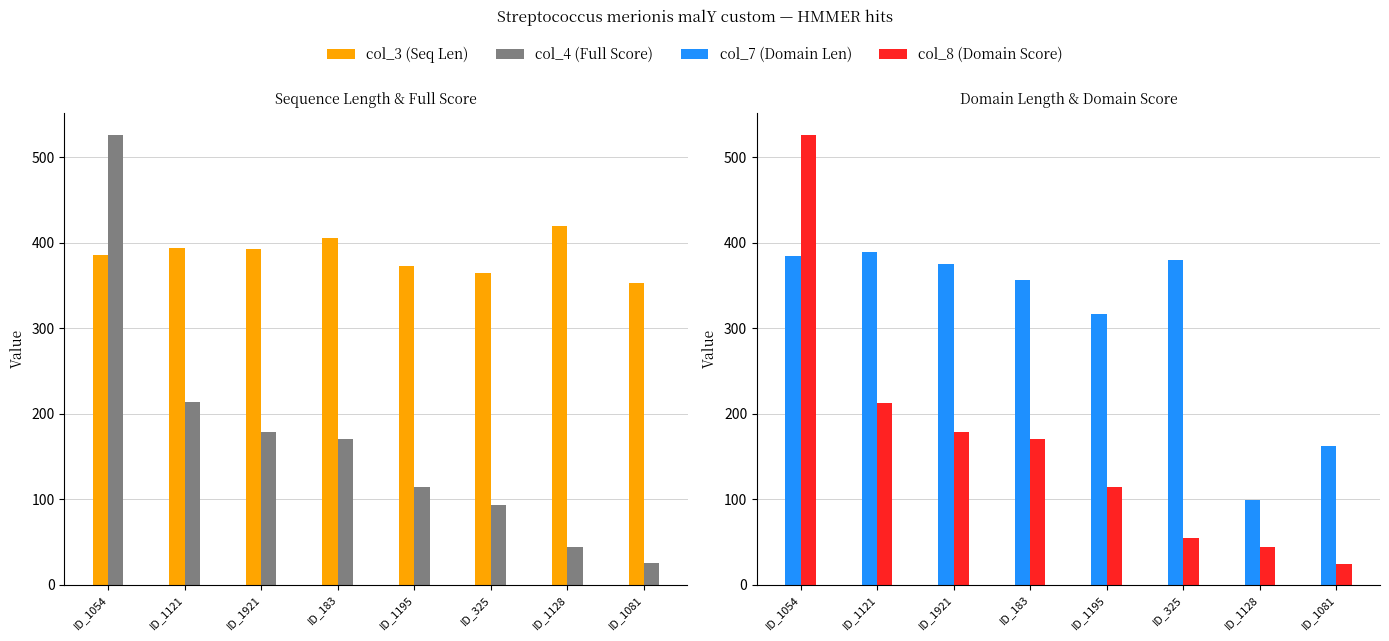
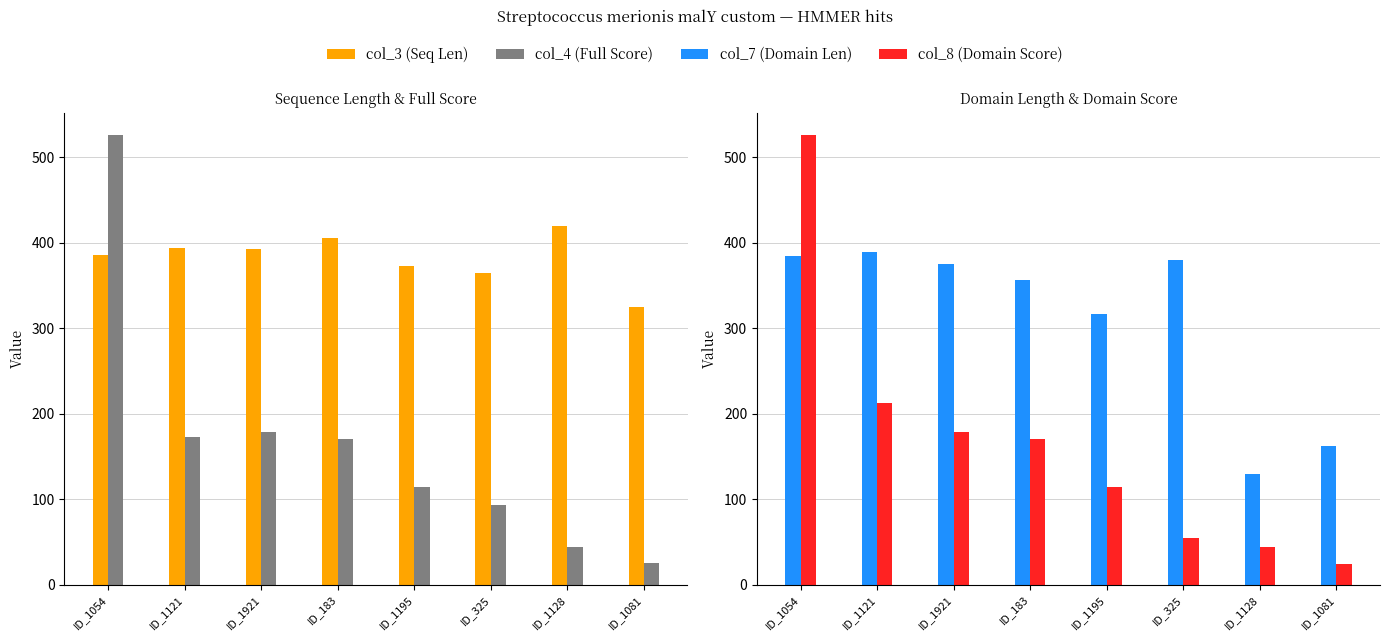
Sequence Length & Full Score, col_4 (Full Score), ID_1121: 210 -> 170
Sequence Length & Full Score, col_3 (Seq Len), ID_1081: 350 -> 330
Domain Length & Domain Score, col_7 (Domain Len), ID_1128: 100 -> 130
